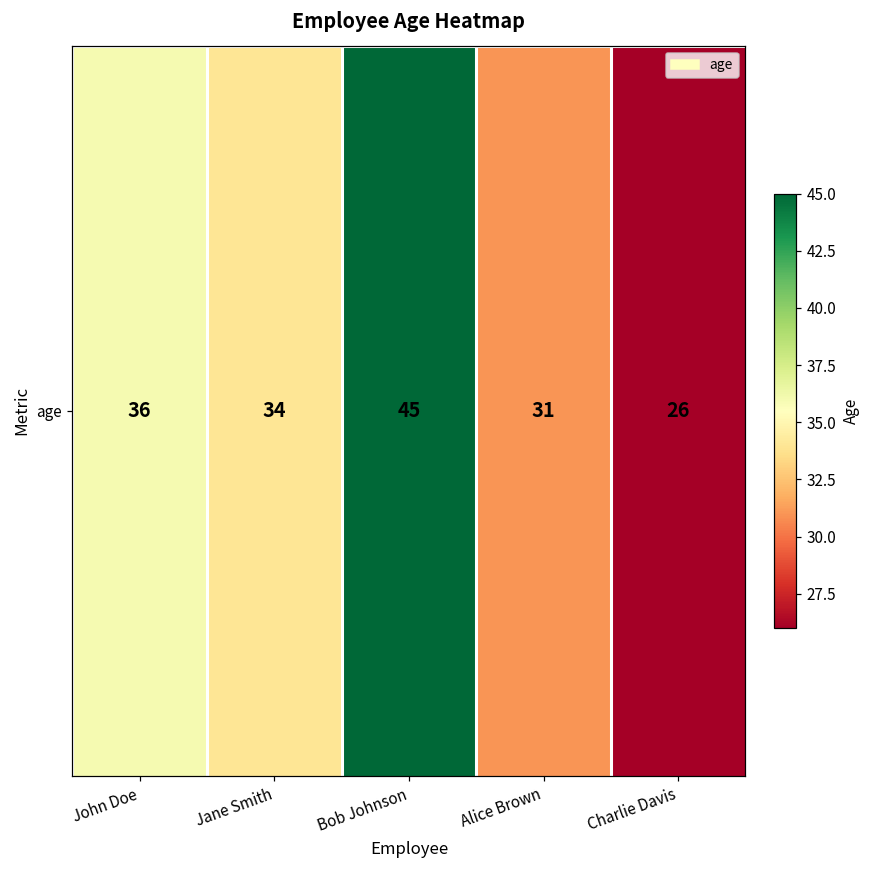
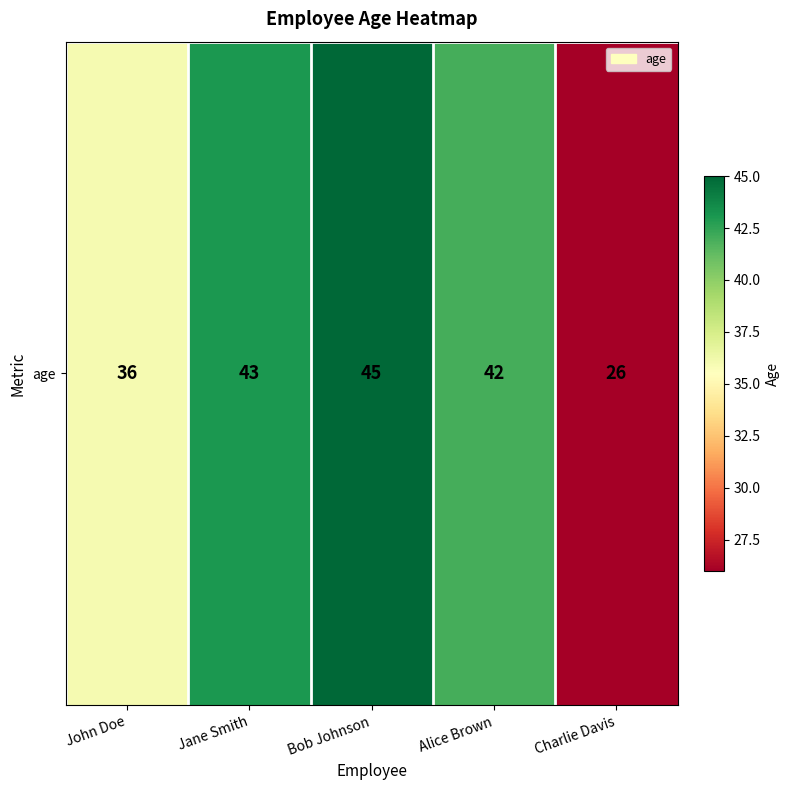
age, Jane Smith: 34 -> 43
age, Alice Brown: 31 -> 42
